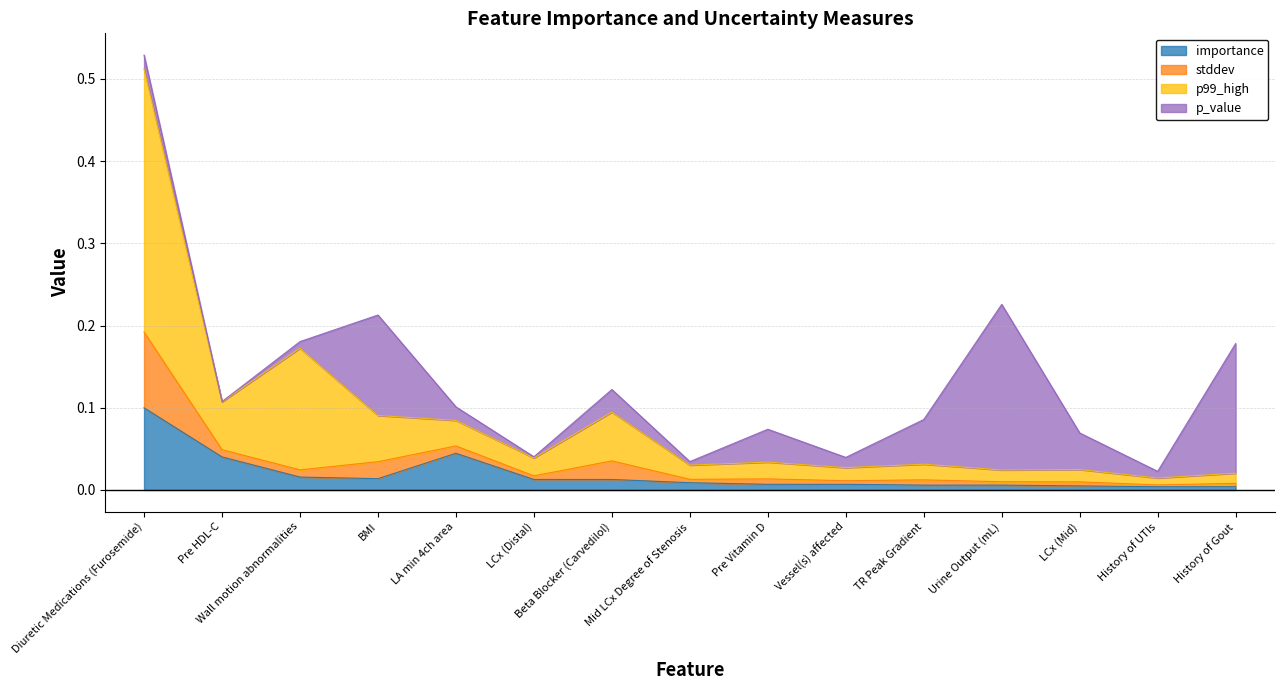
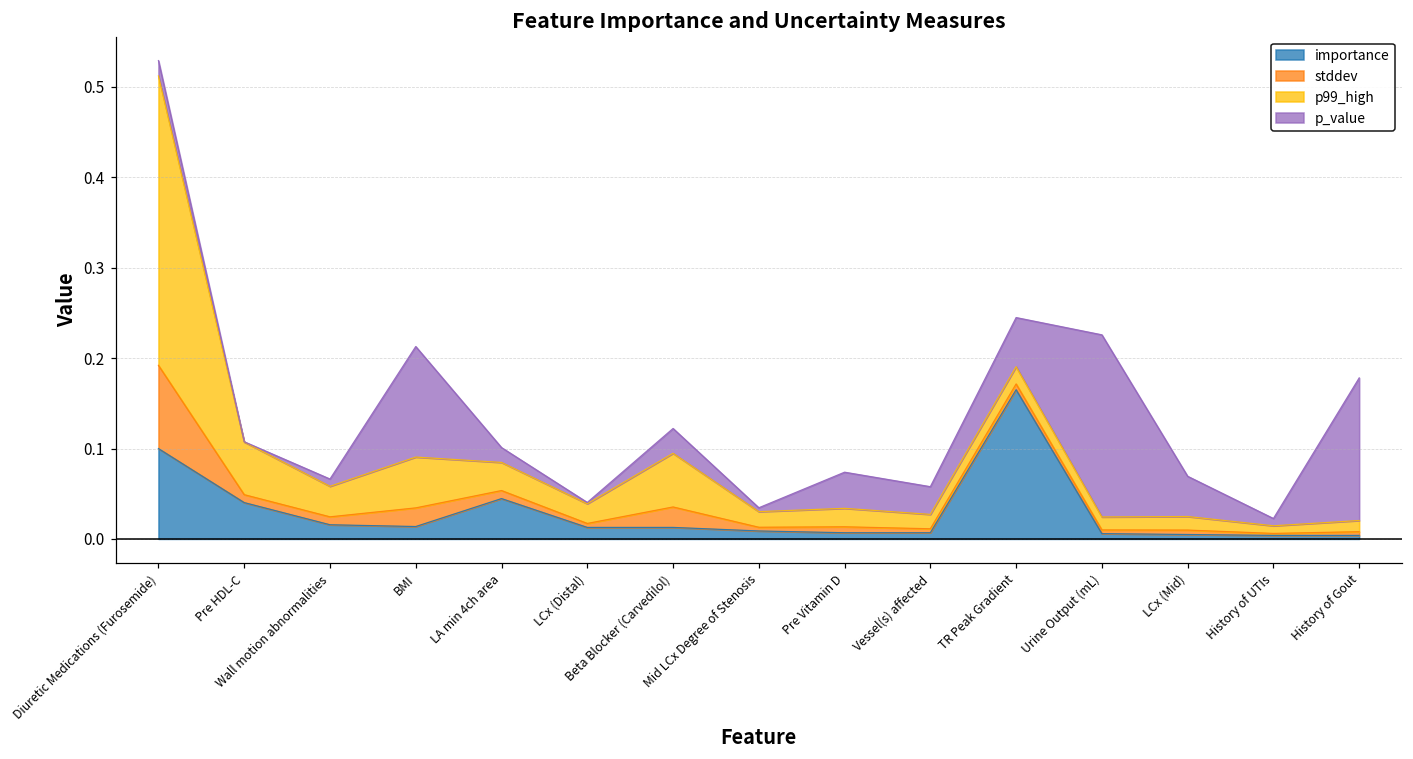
p99_high, Wall motion abnormalities: 0.15 -> 0.03
p_value, Vessel(s) affected: 0.01 -> 0.03
importance, TR Peak Gradient: 0.01 -> 0.17
